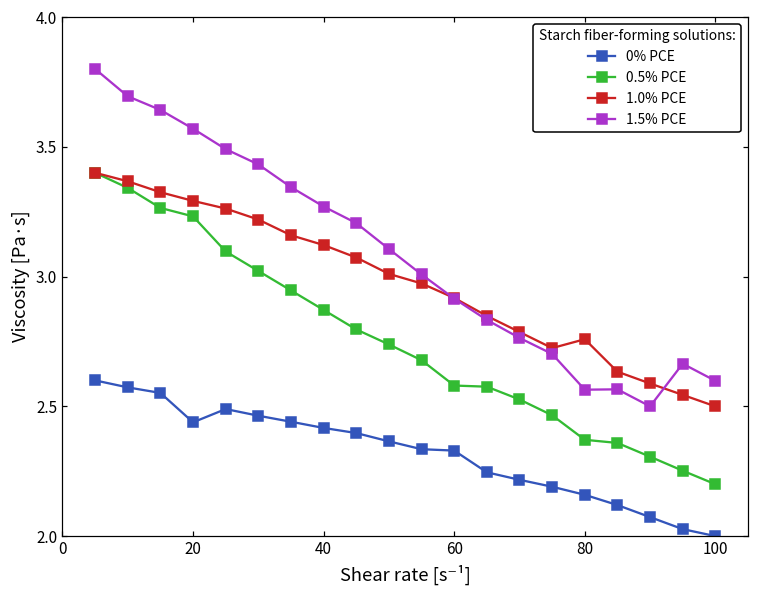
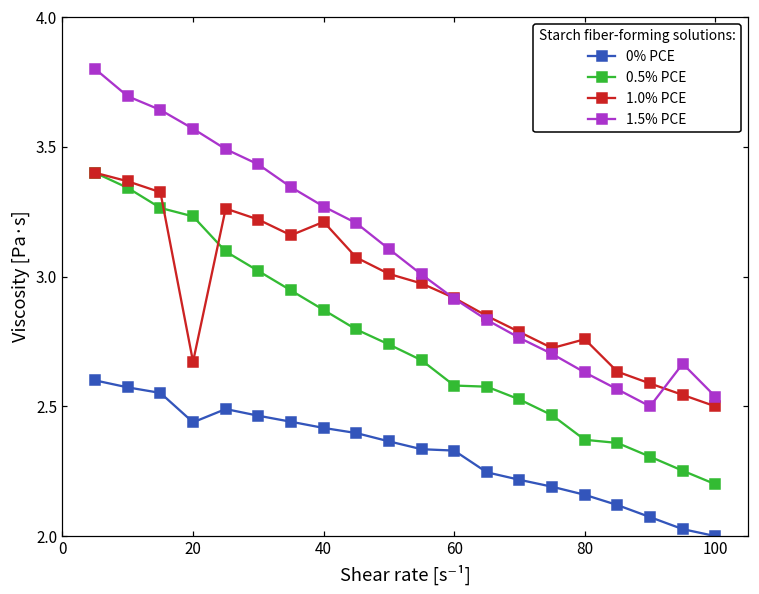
1.0% PCE, 20: 3.29 -> 2.67
1.0% PCE, 40: 3.12 -> 3.21
1.5% PCE, 80: 2.56 -> 2.63
1.5% PCE, 100: 2.60 -> 2.54
